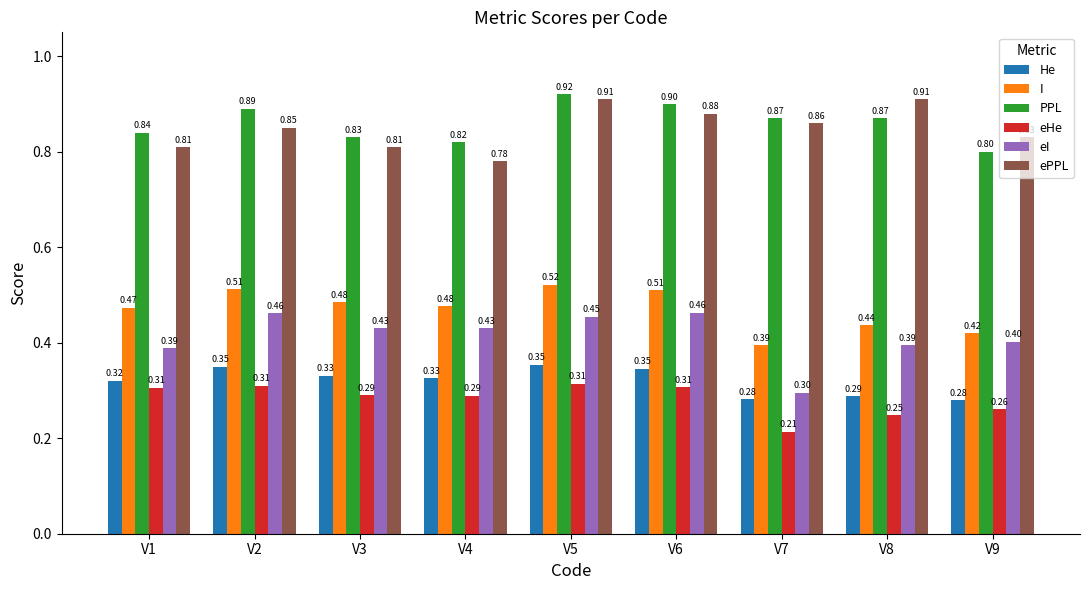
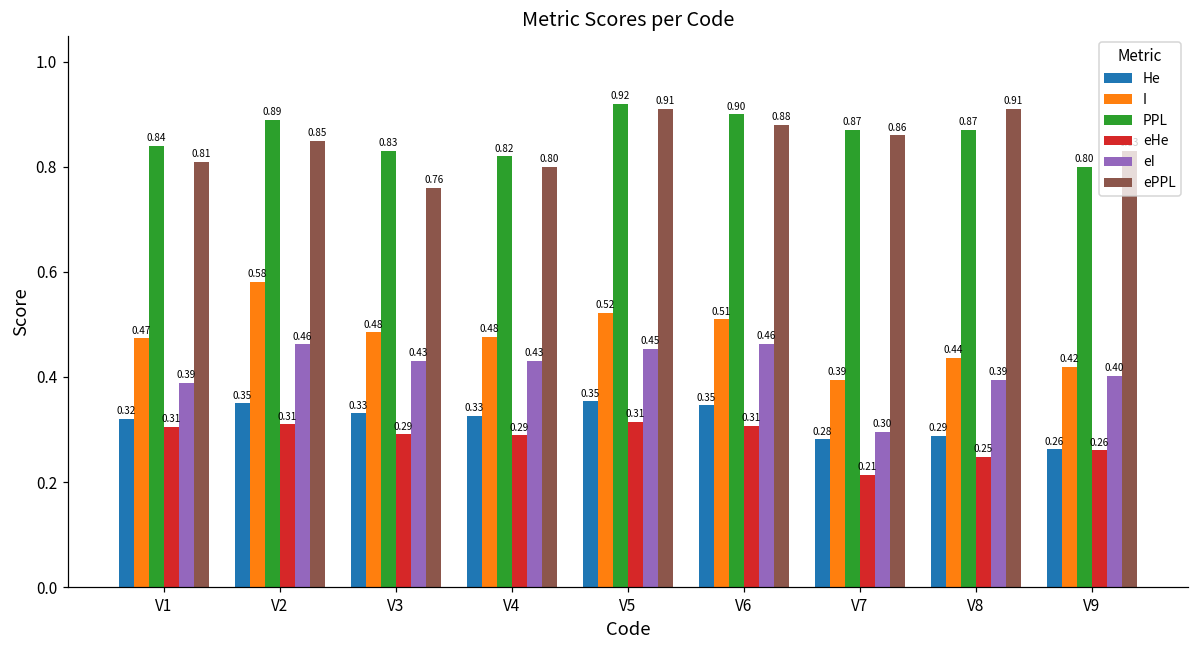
I, V2: 0.51 -> 0.58
ePPL, V3: 0.81 -> 0.76
ePPL, V4: 0.78 -> 0.80
He, V9: 0.28 -> 0.26
